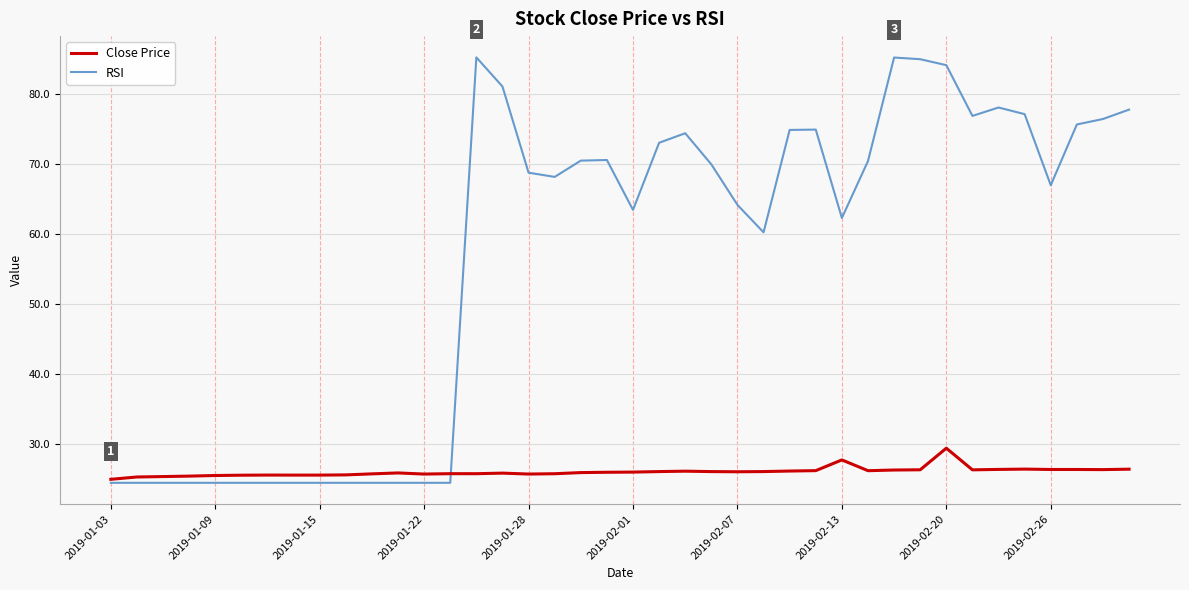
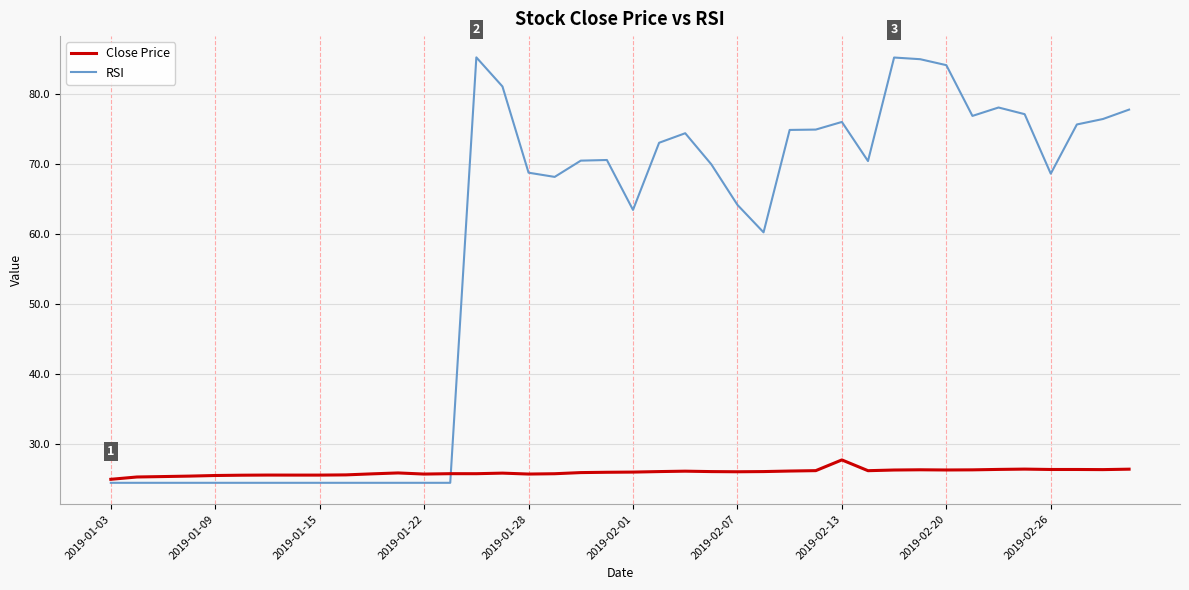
RSI, 2019-02-13: 62 -> 76
Close Price, 2019-02-20: 29 -> 26
RSI, 2019-02-26: 67 -> 69
